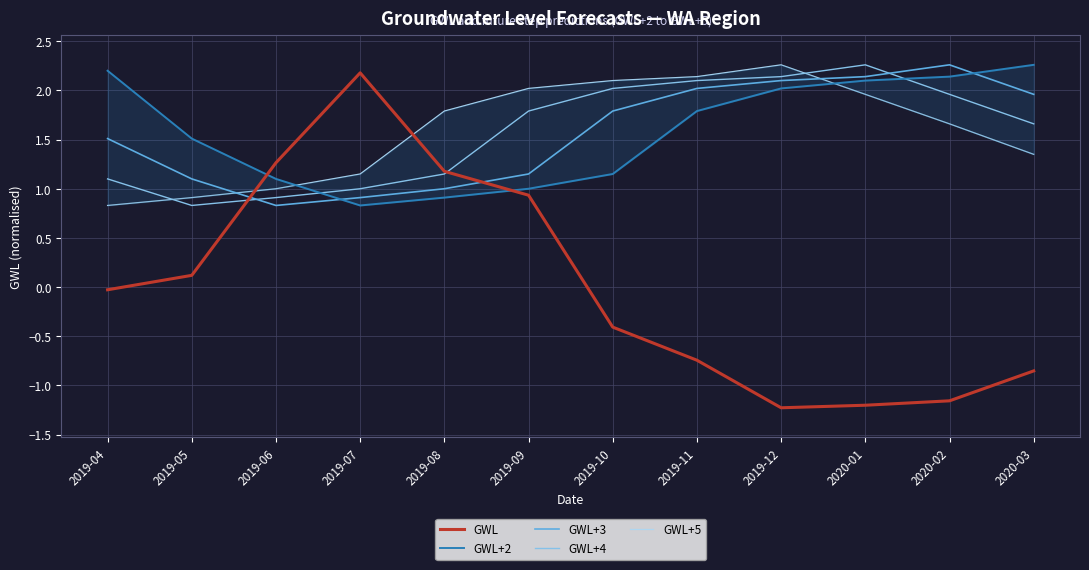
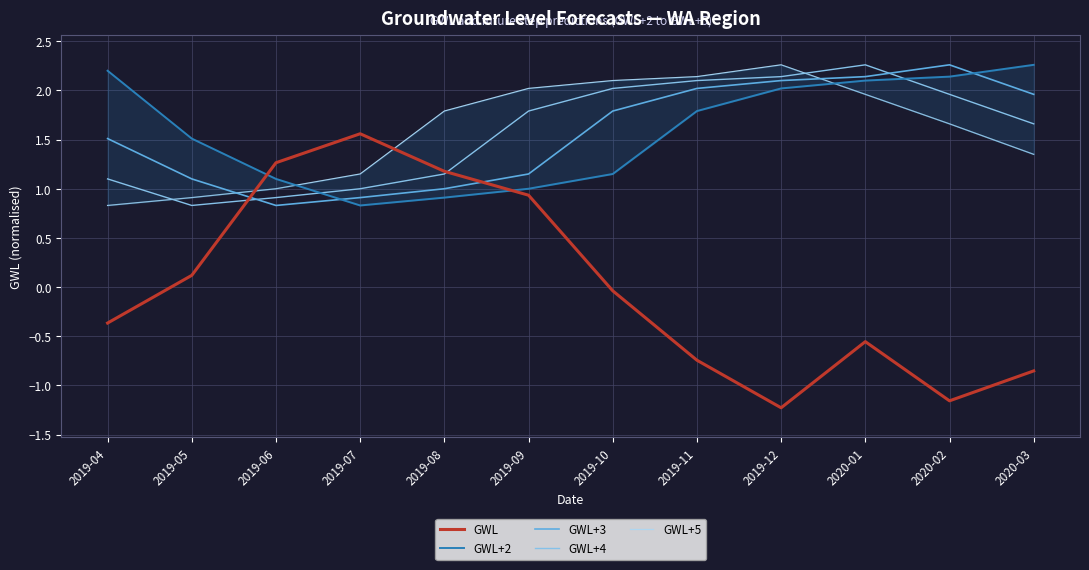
GWL, 2019-04: 0.0 -> -0.4
GWL, 2019-07: 2.2 -> 1.6
GWL, 2019-10: -0.4 -> 0.0
GWL, 2020-01: -1.2 -> -0.6
